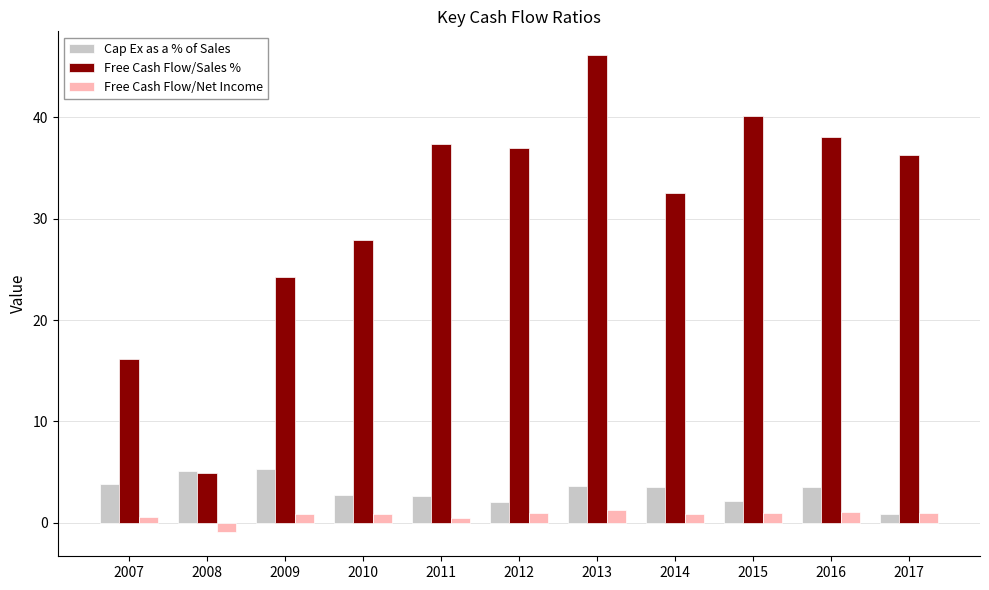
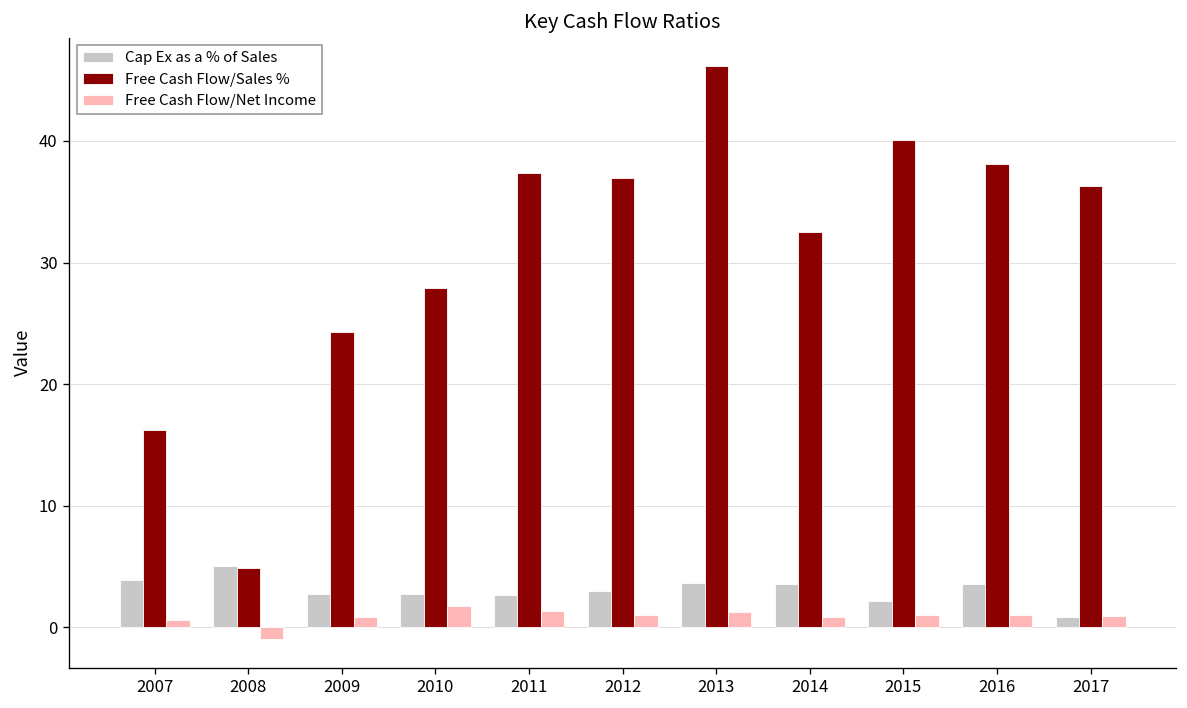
Cap Ex as a % of Sales, 2009: 5.3 -> 2.7
Free Cash Flow/Net Income, 2010: 0.8 -> 1.8
Free Cash Flow/Net Income, 2011: 0.4 -> 1.3
Cap Ex as a % of Sales, 2012: 2.0 -> 3.0
